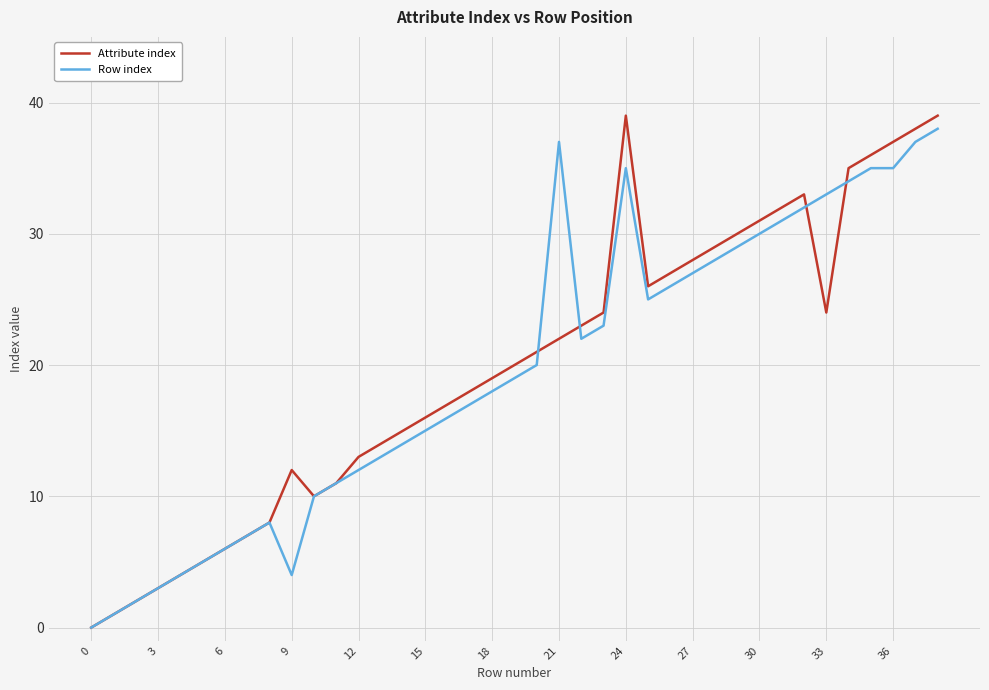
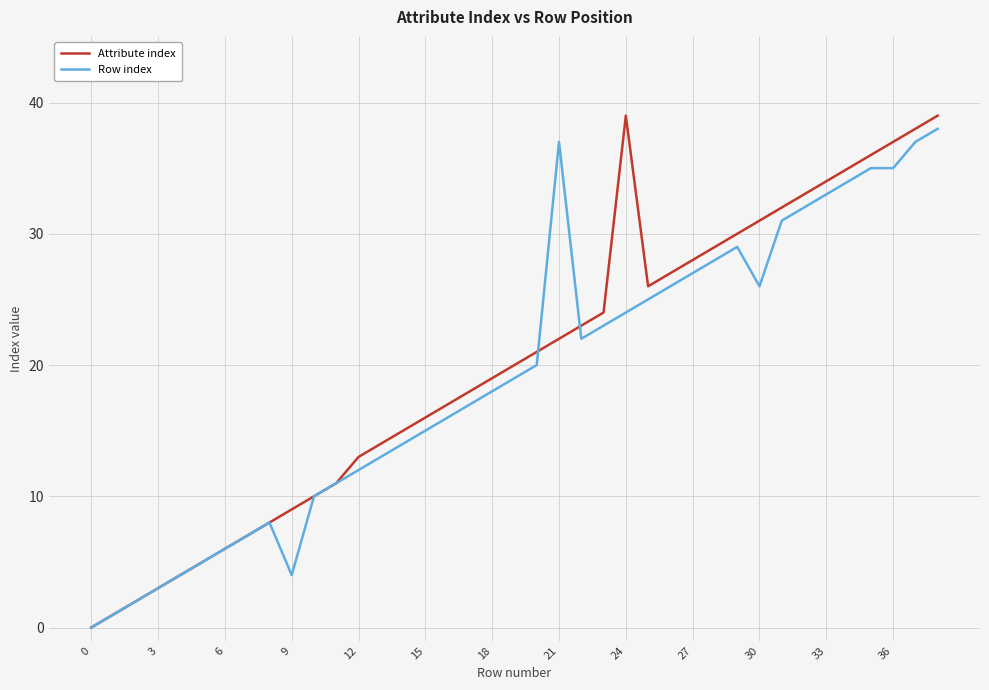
Attribute index, 9: 12 -> 9
Row index, 24: 35 -> 24
Row index, 30: 30 -> 26
Attribute index, 33: 24 -> 34
